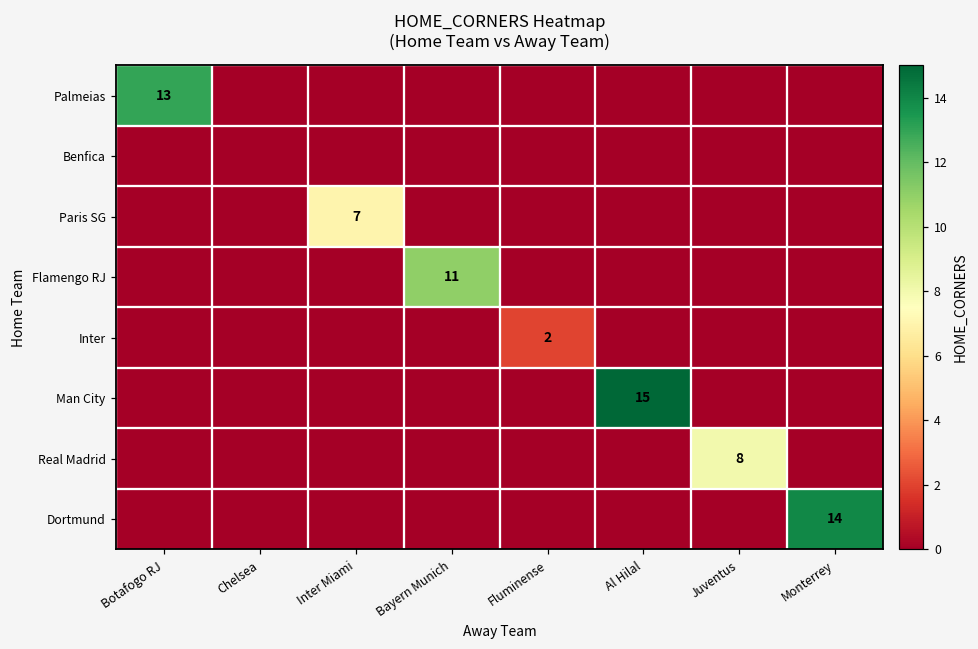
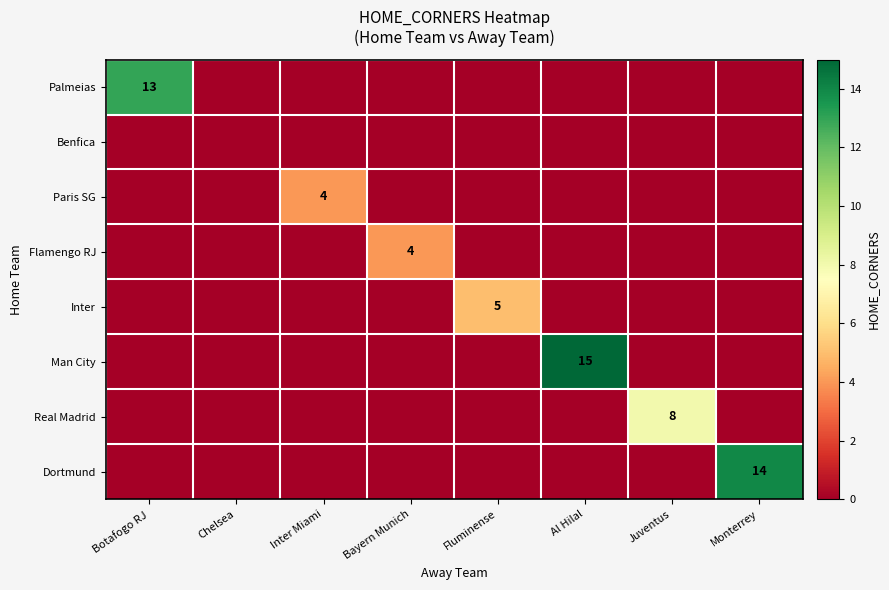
Paris SG, Inter Miami: 7 -> 4
Flamengo RJ, Bayern Munich: 11 -> 4
Inter, Fluminense: 2 -> 5
